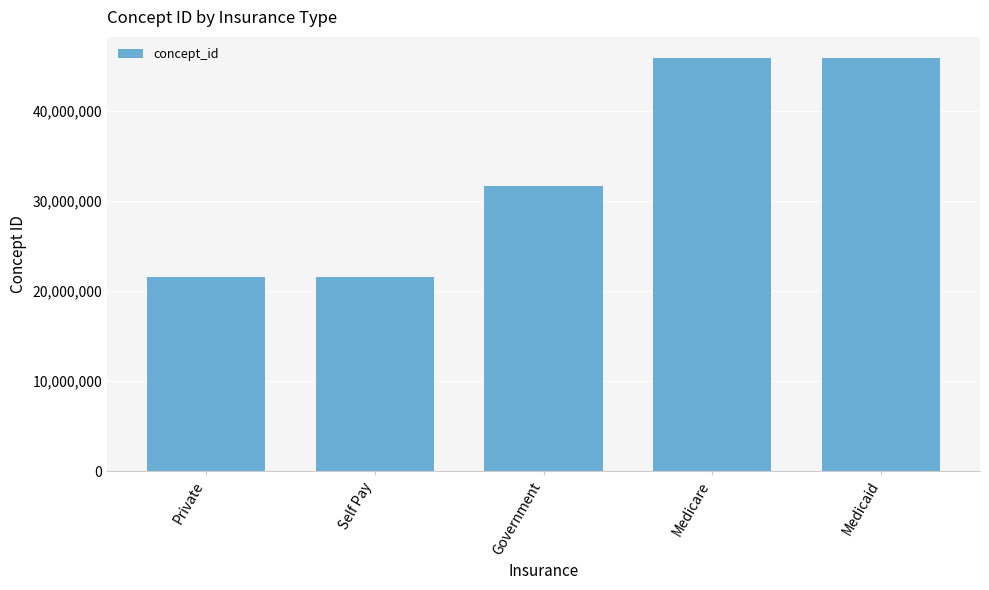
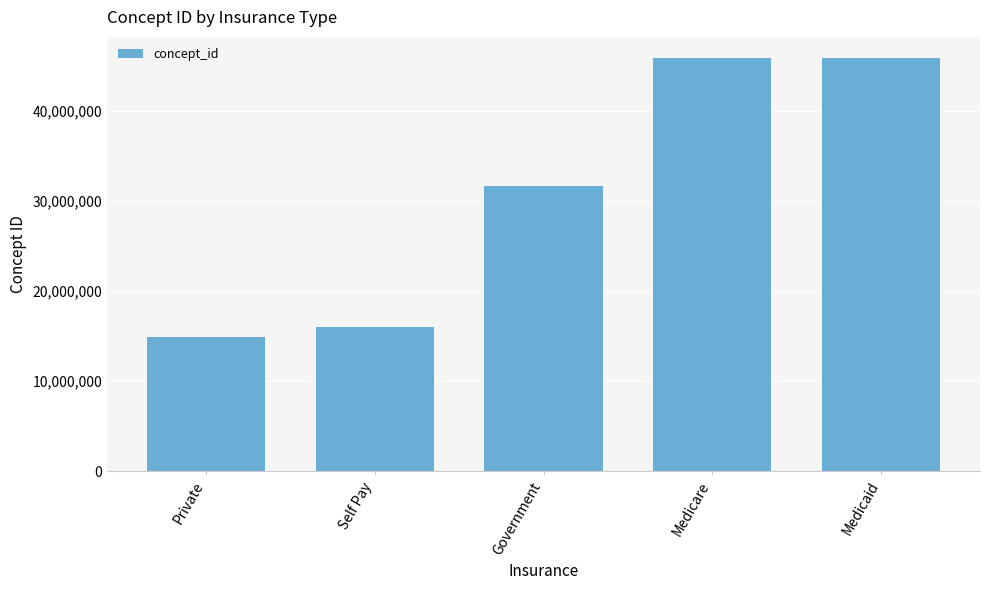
Private: 21,000,000 -> 15,000,000
Self Pay: 21,000,000 -> 16,000,000
